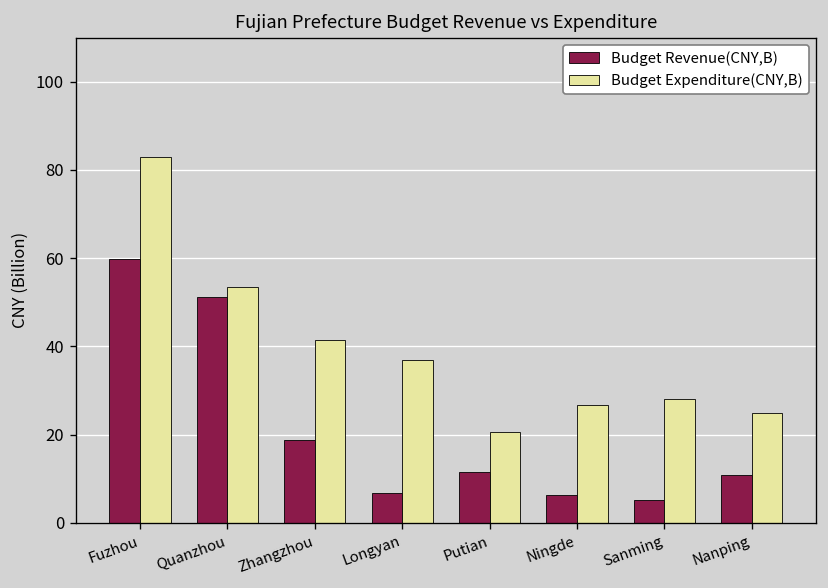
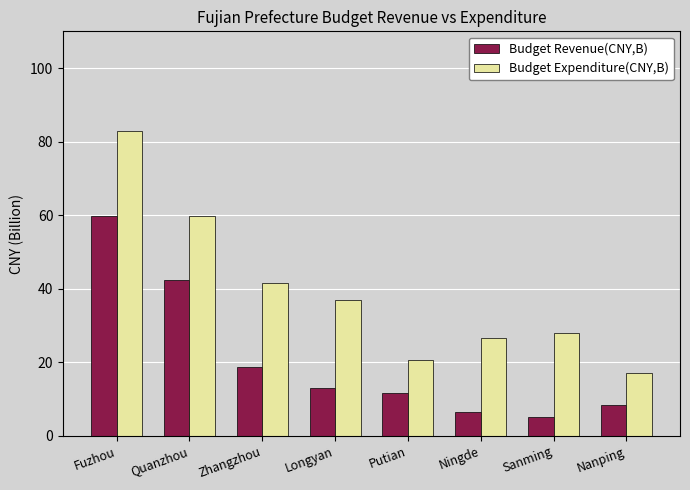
Budget Revenue(CNY,B), Quanzhou: 51 -> 42
Budget Expenditure(CNY,B), Quanzhou: 54 -> 60
Budget Revenue(CNY,B), Longyan: 7 -> 13
Budget Revenue(CNY,B), Nanping: 11 -> 8
Budget Expenditure(CNY,B), Nanping: 25 -> 17
